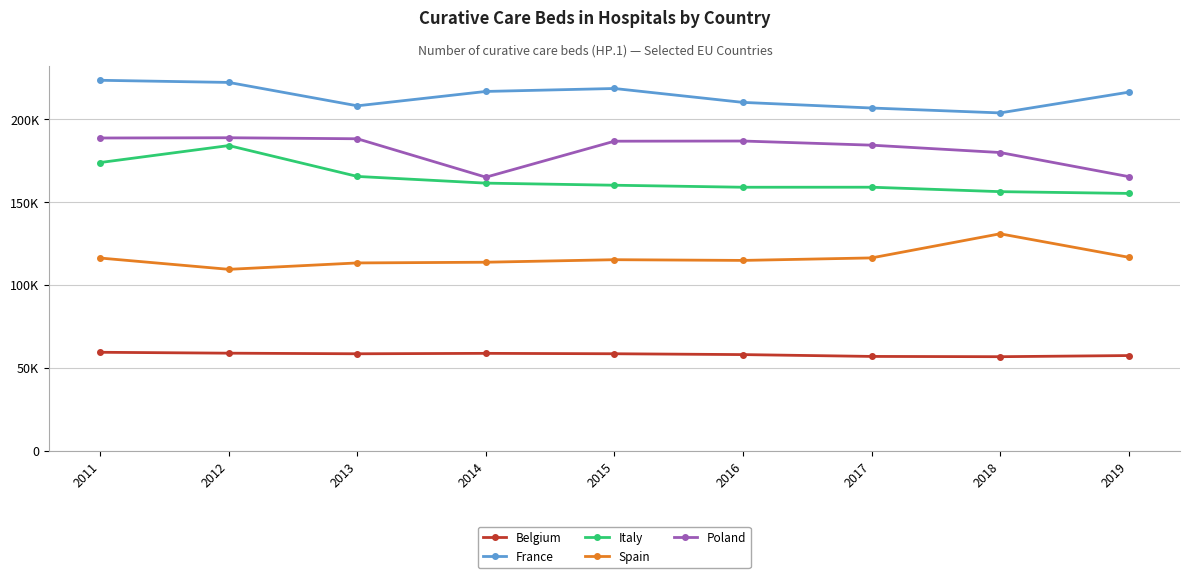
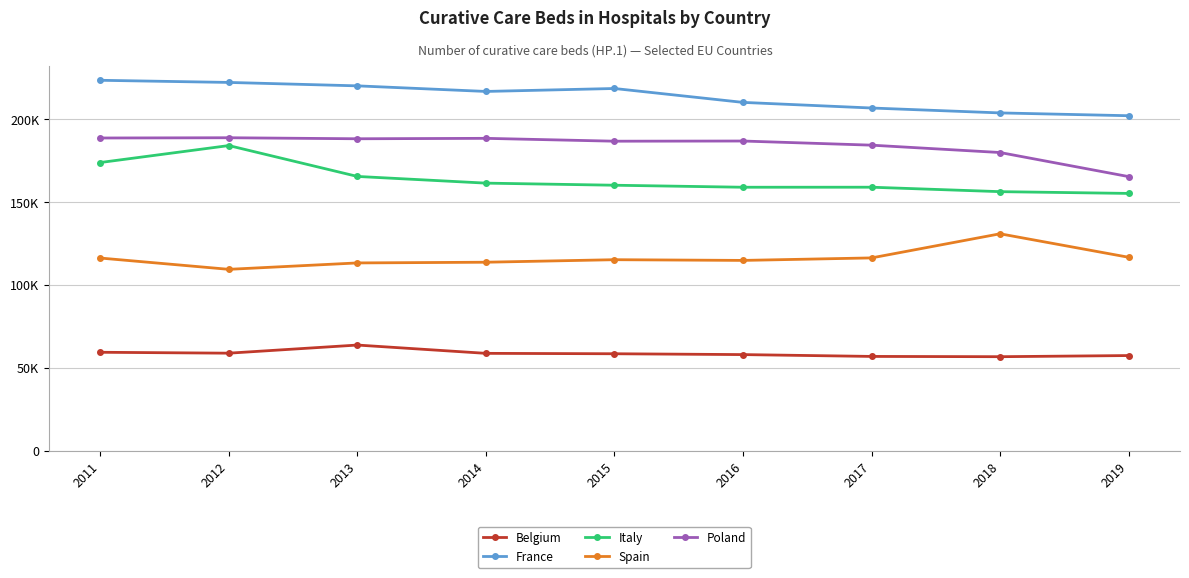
Belgium, 2013: 59000 -> 64000
France, 2013: 208000 -> 220000
Poland, 2014: 165000 -> 188000
France, 2019: 216000 -> 202000
